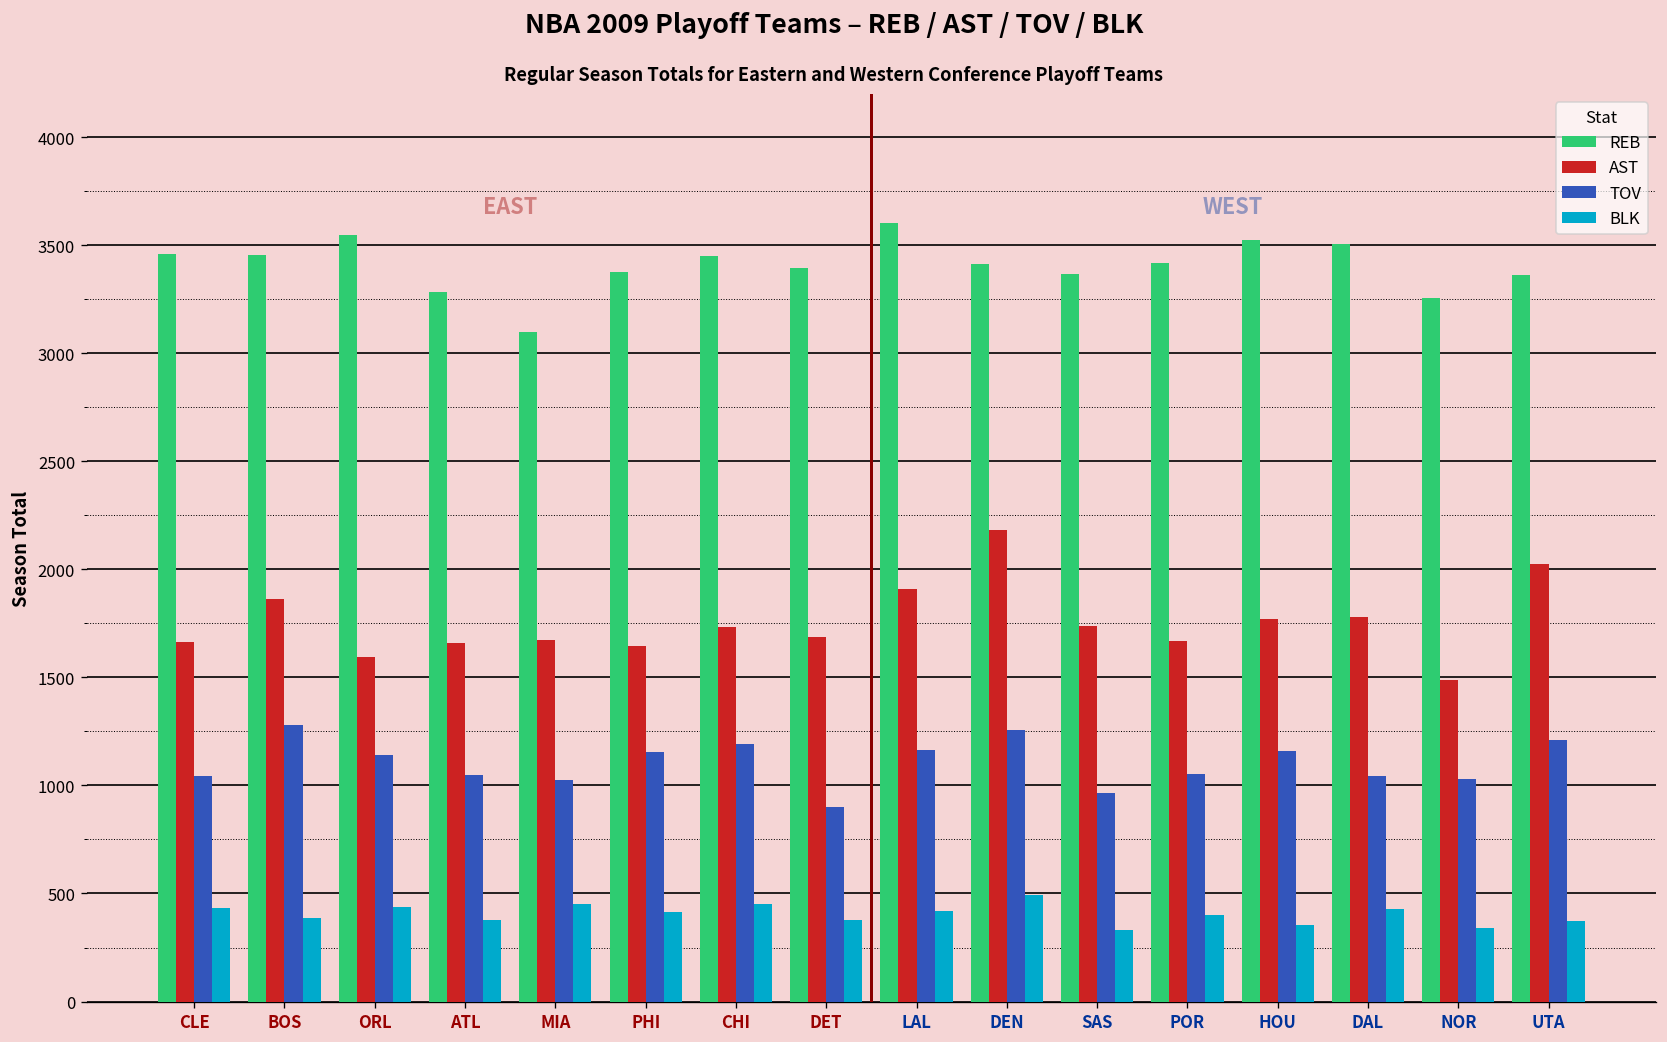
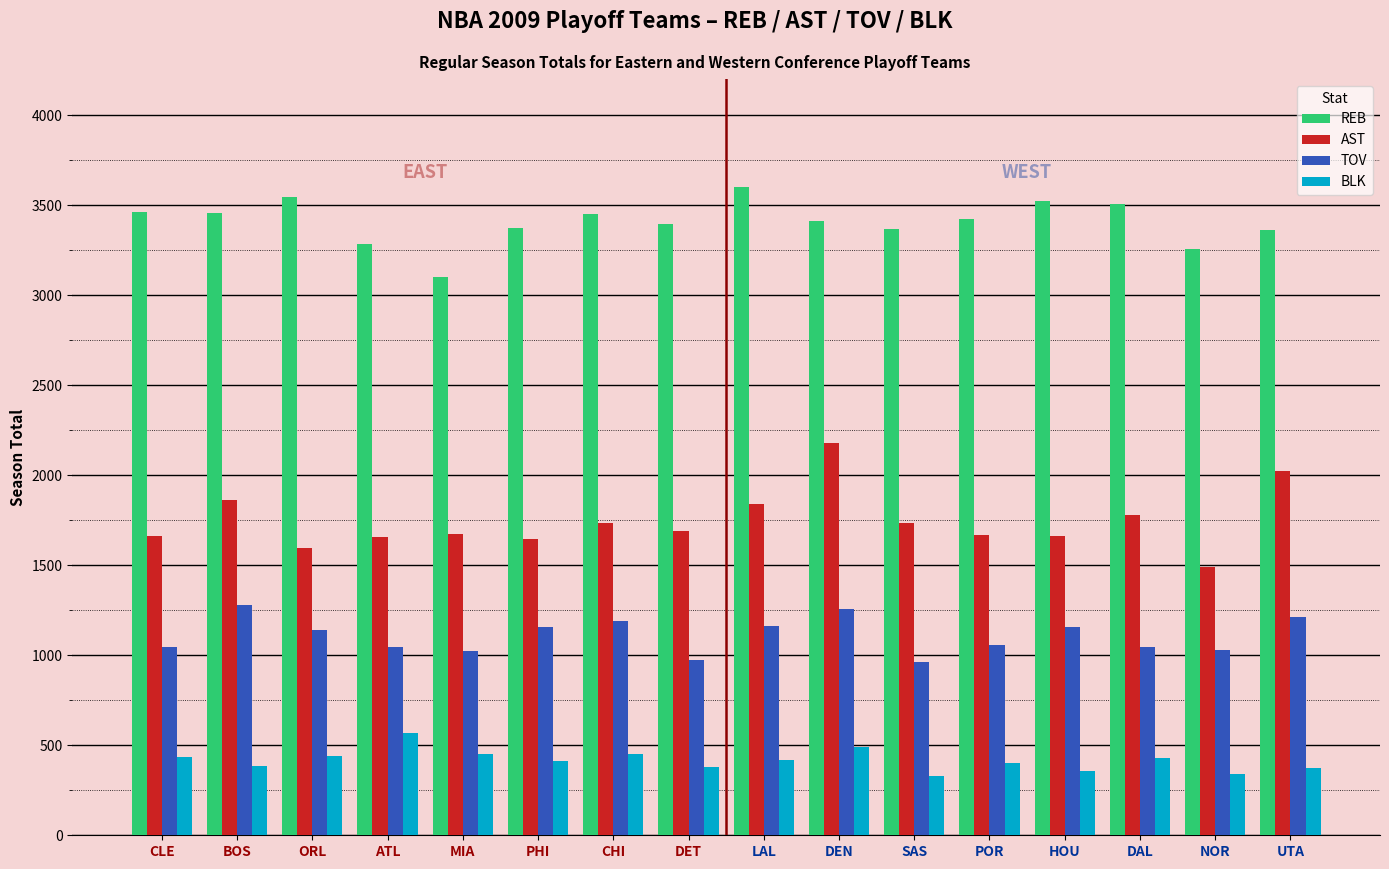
BLK, ATL: 380 -> 570
TOV, DET: 900 -> 970
AST, LAL: 1910 -> 1840
AST, HOU: 1770 -> 1660
